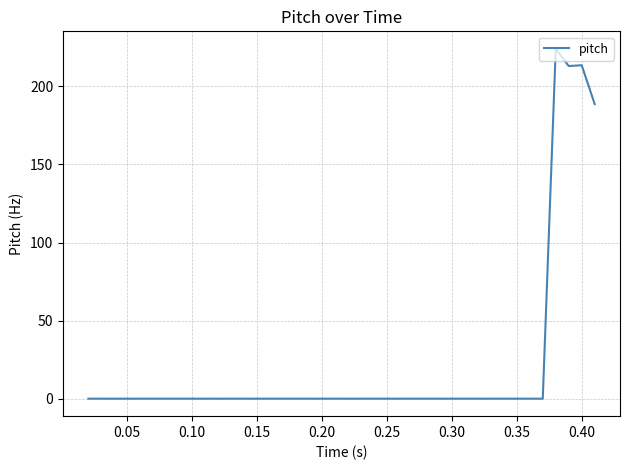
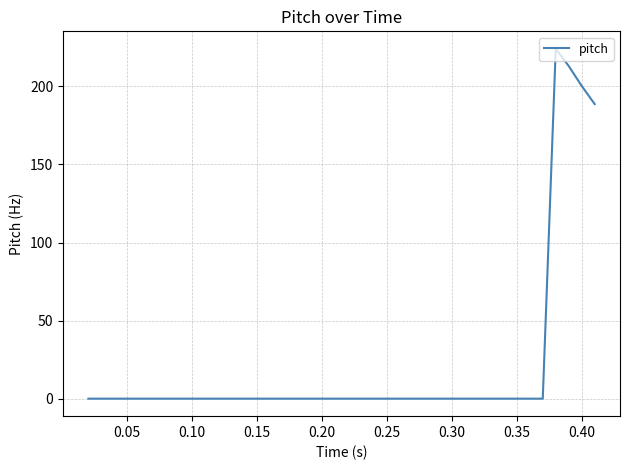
0.40: 214 -> 200
